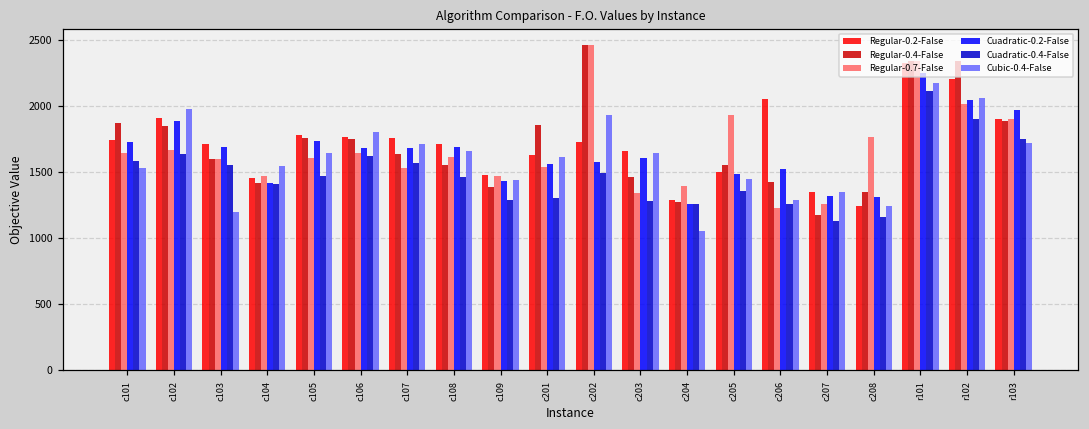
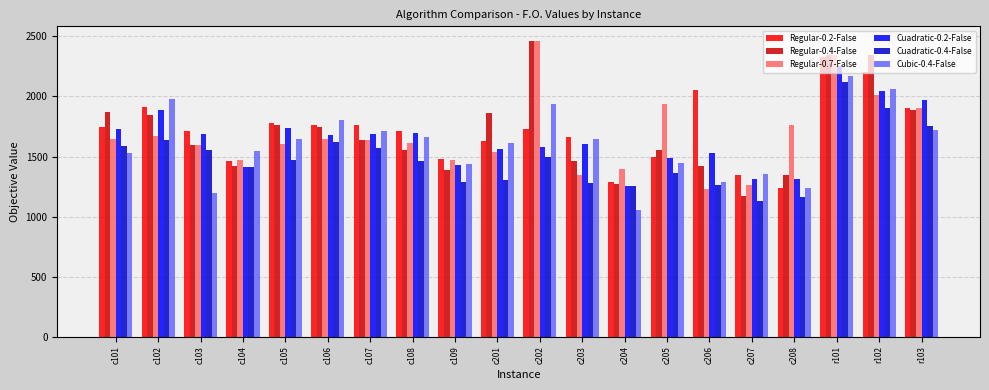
Regular-0.7-False, c107: 1540 -> 1640
